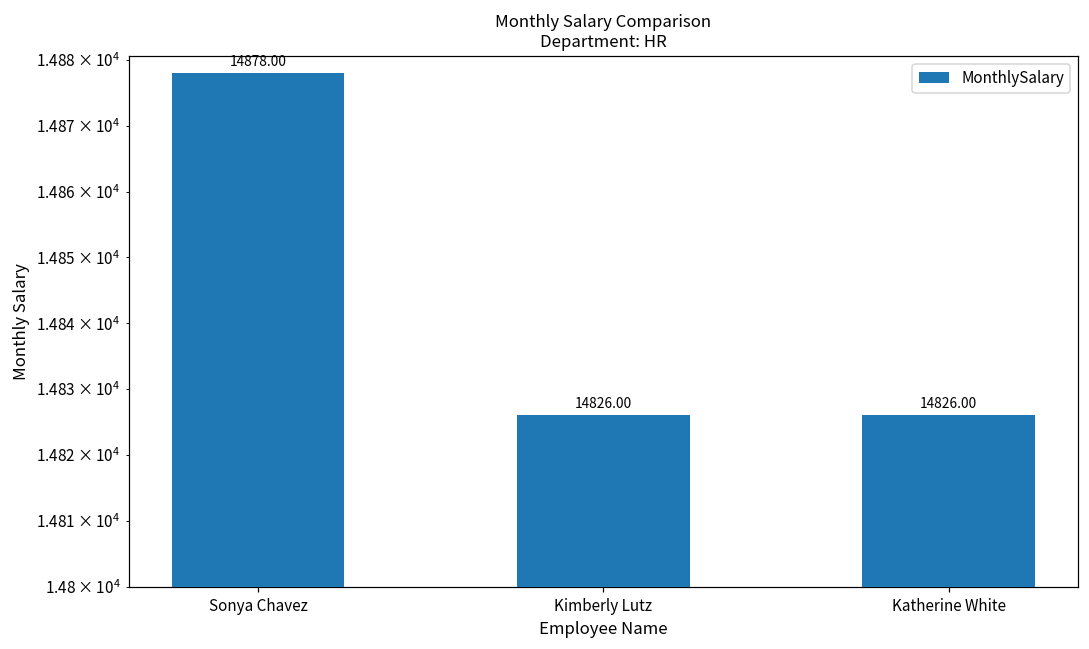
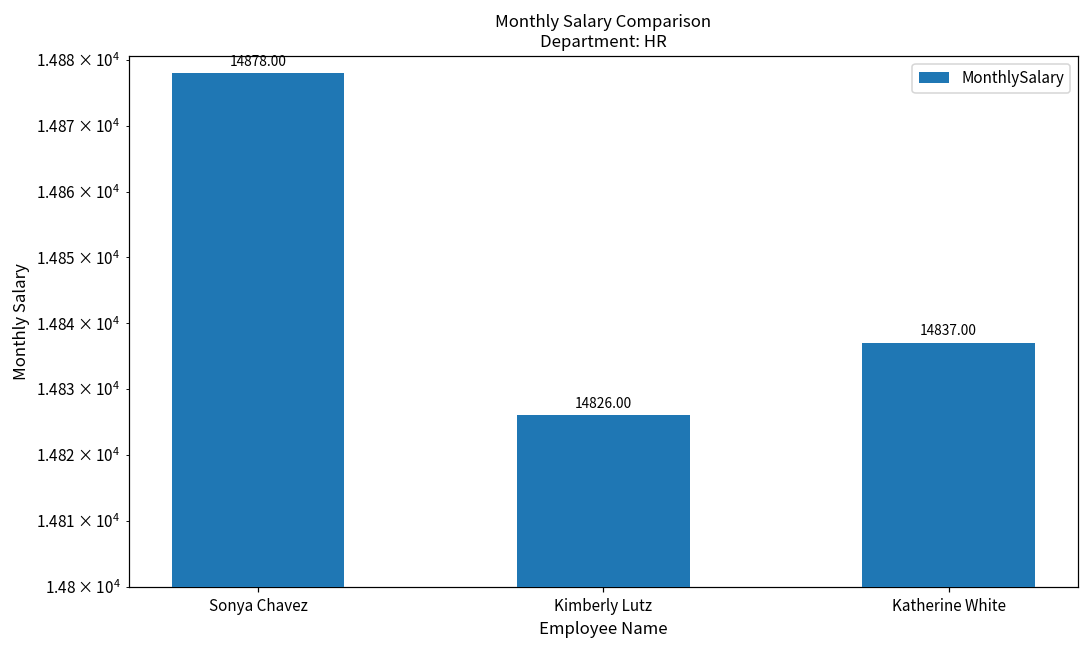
Katherine White: 14826.00 -> 14837.00
